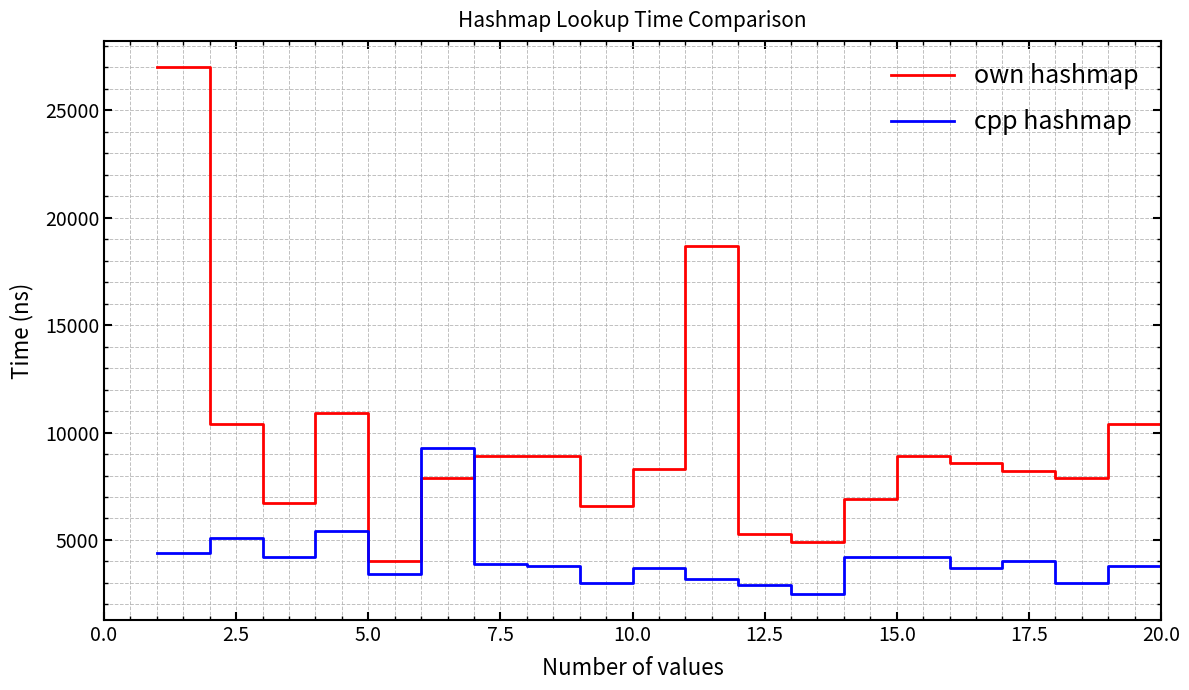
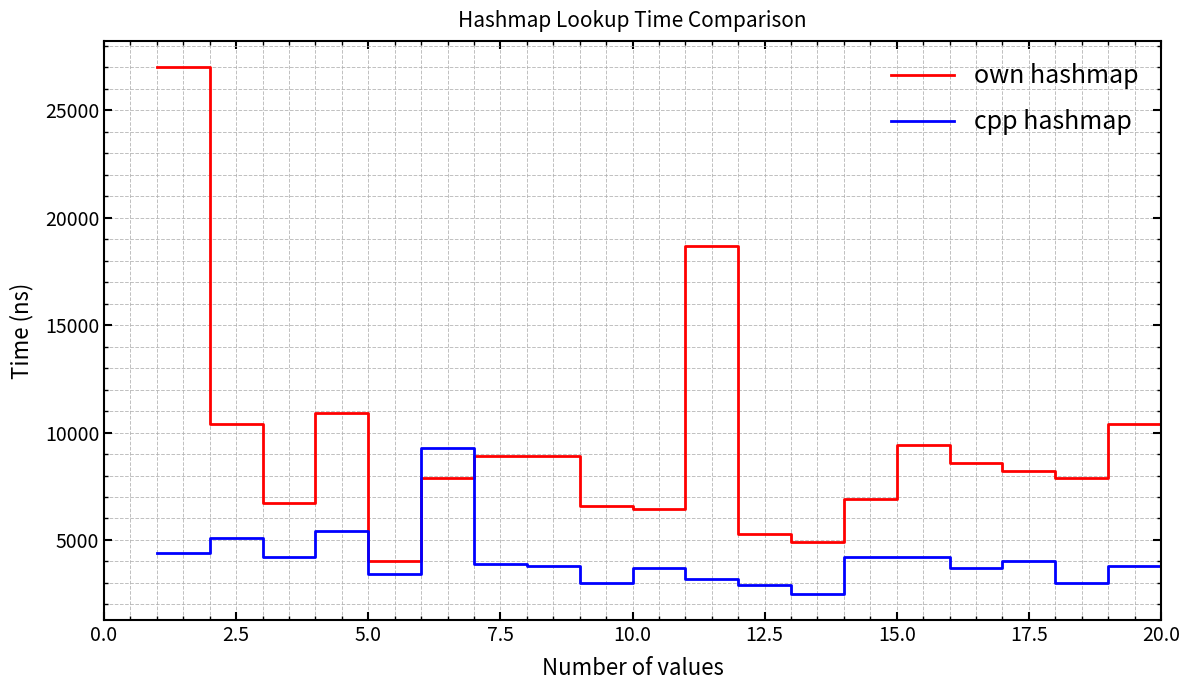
own hashmap, 10.0: 8300 -> 6400
own hashmap, 15.0: 8900 -> 9400
